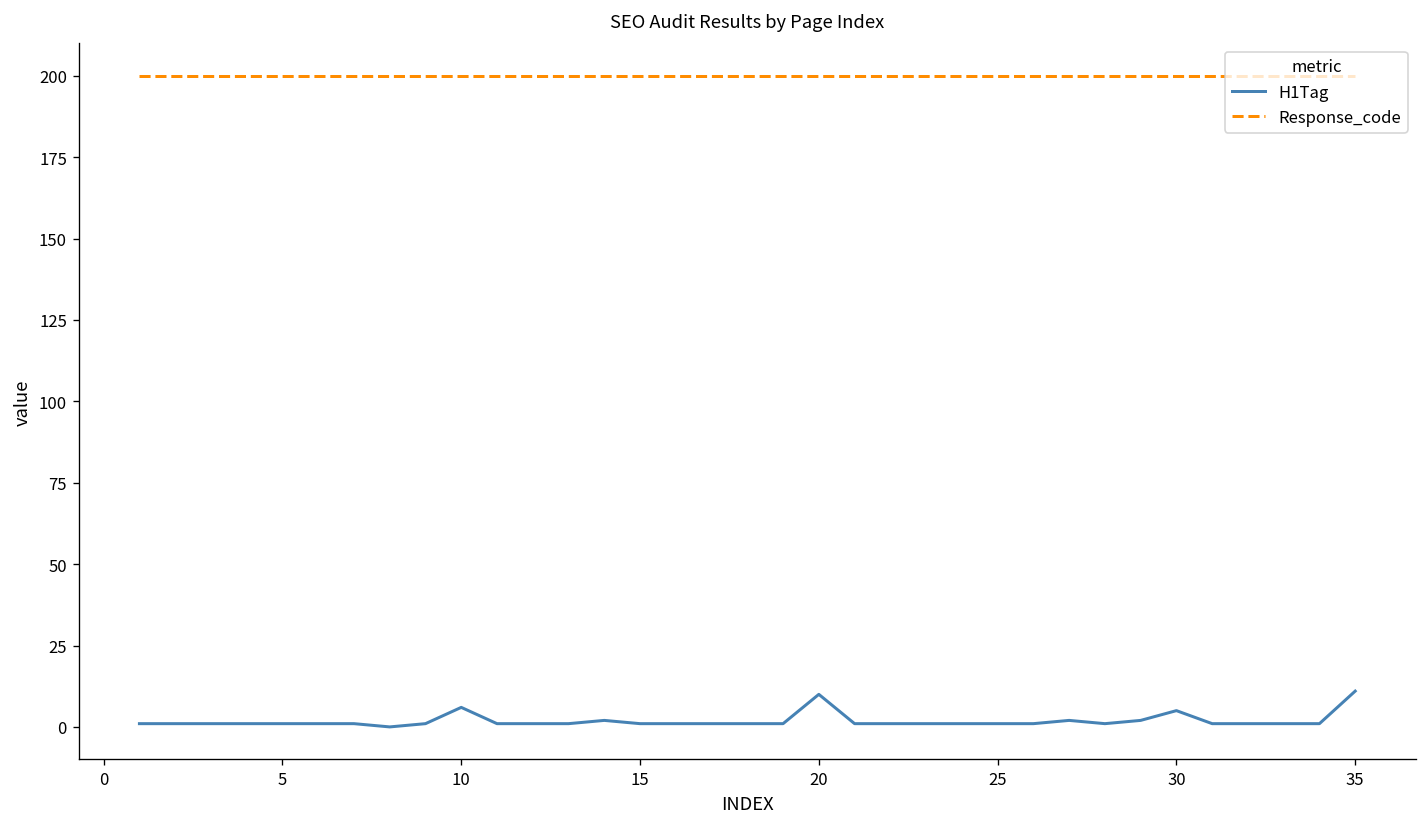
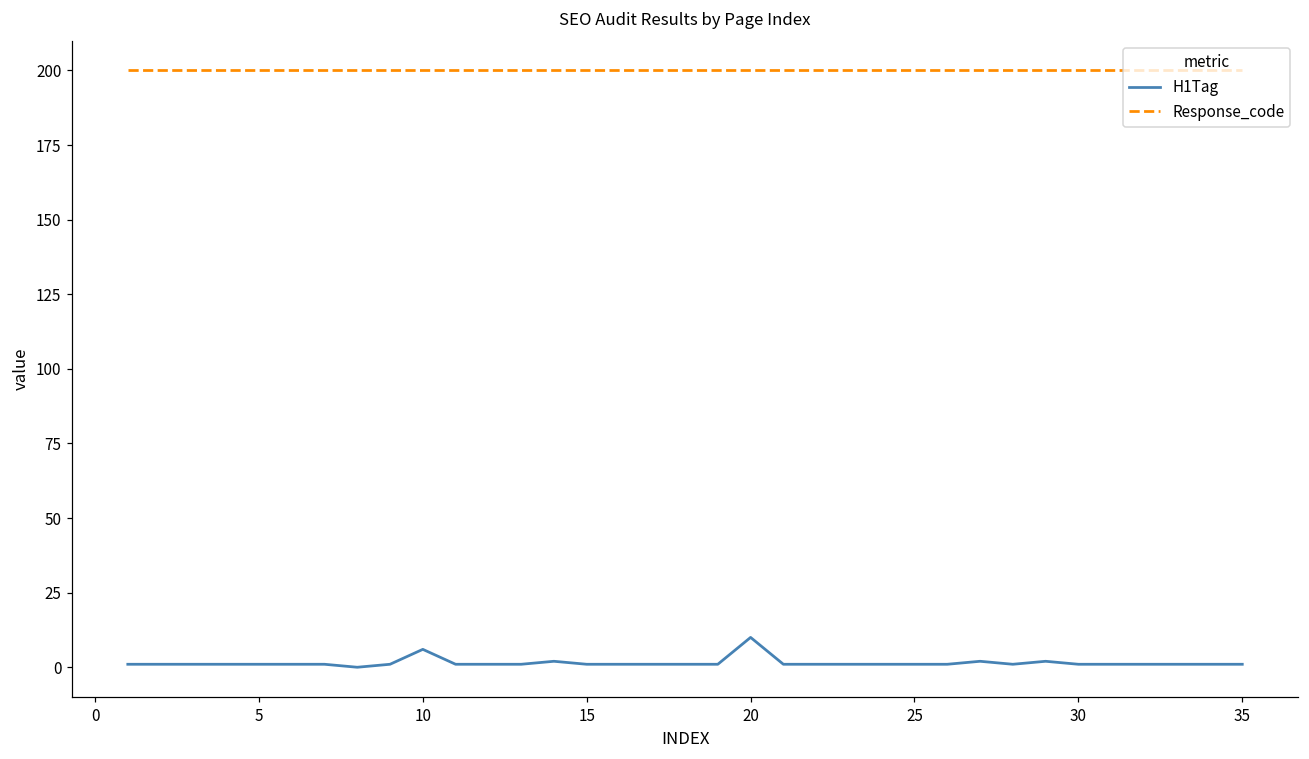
H1Tag, 30: 5 -> 1
H1Tag, 35: 11 -> 1
